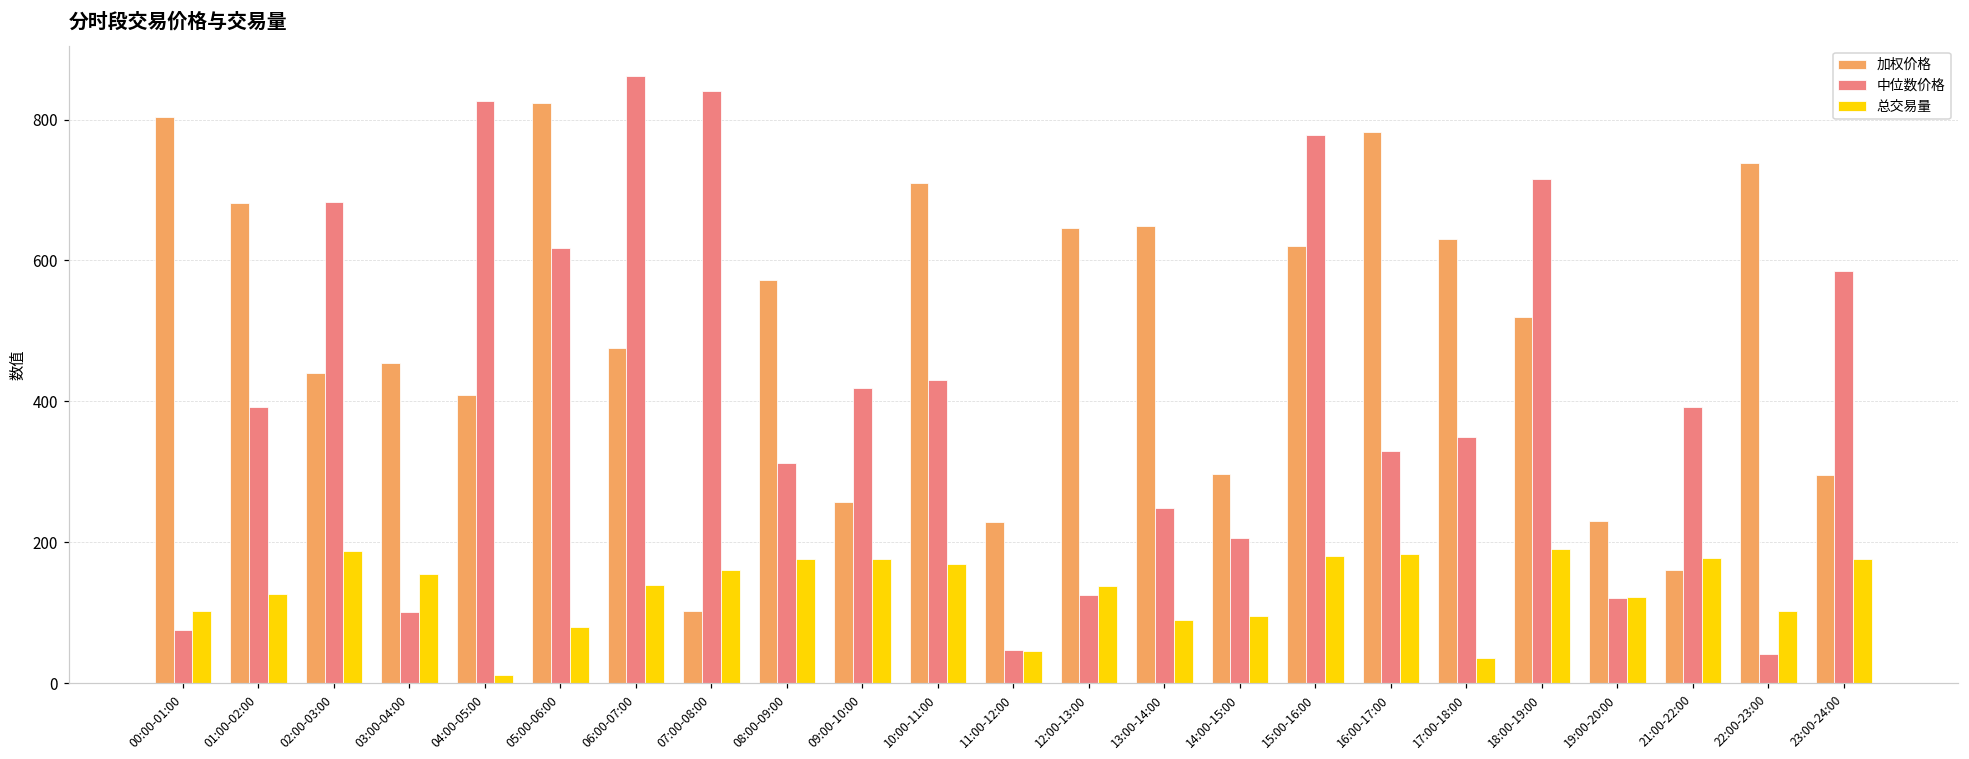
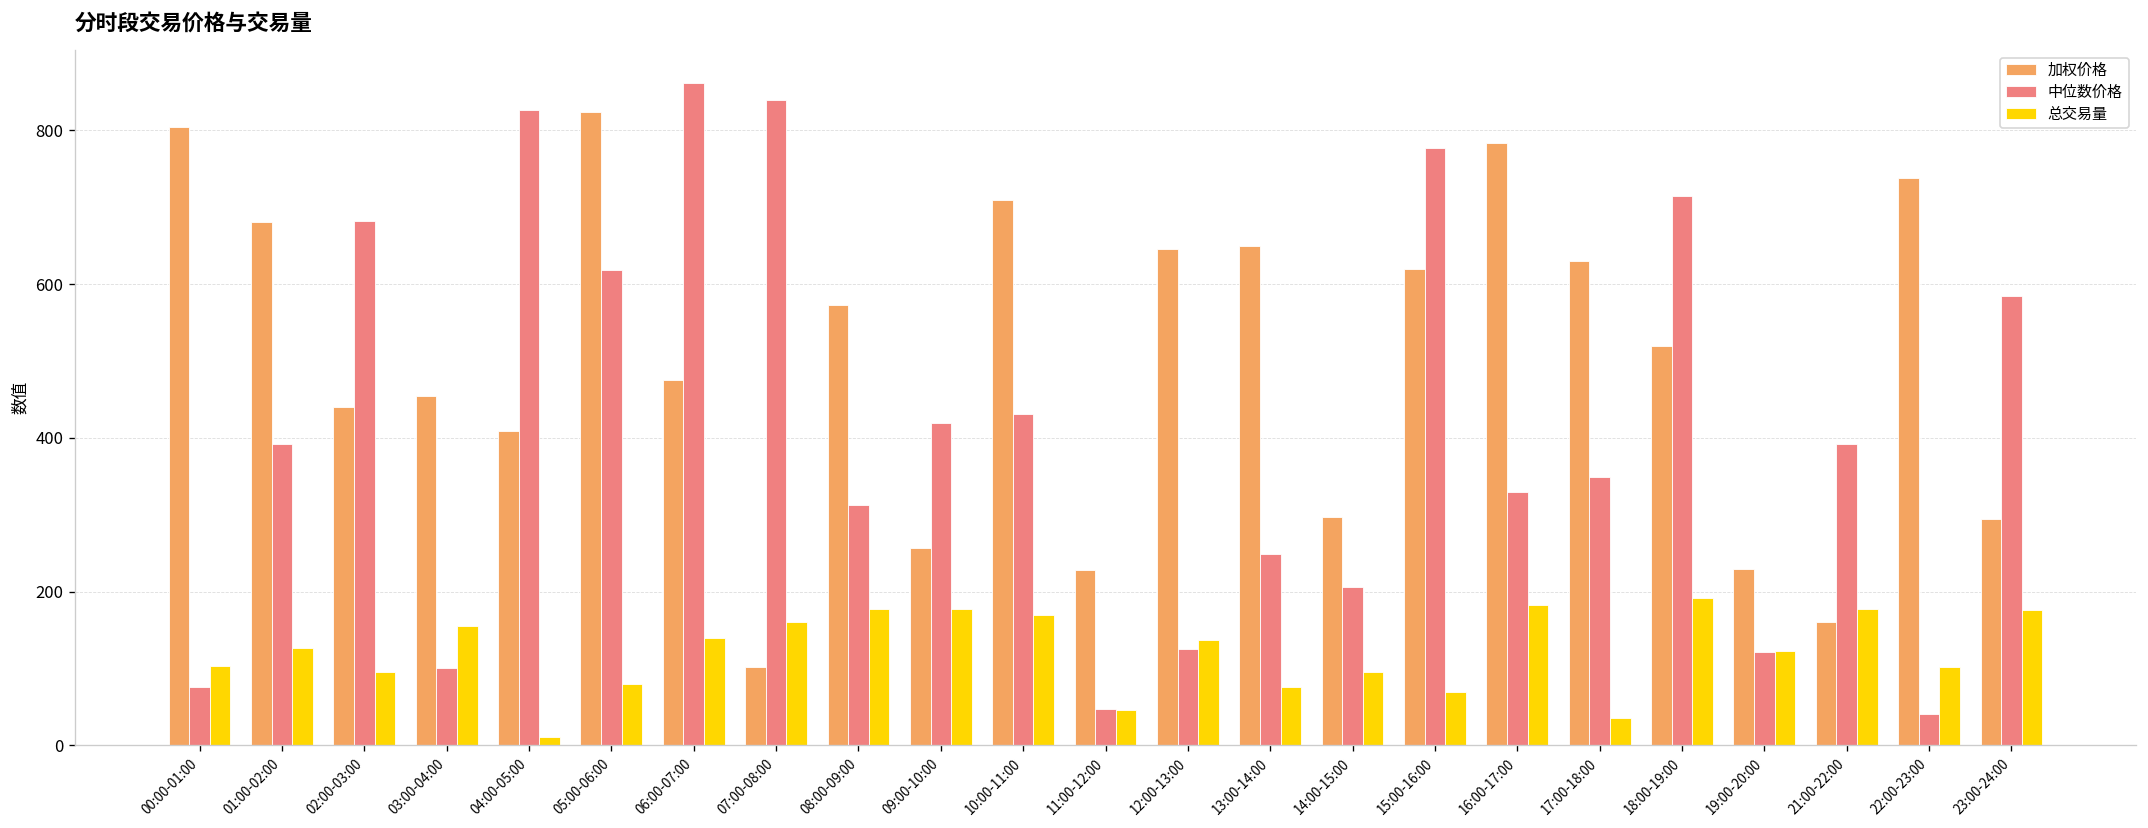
总交易量, 02:00-03:00: 190 -> 100
总交易量, 13:00-14:00: 90 -> 80
总交易量, 15:00-16:00: 180 -> 70
